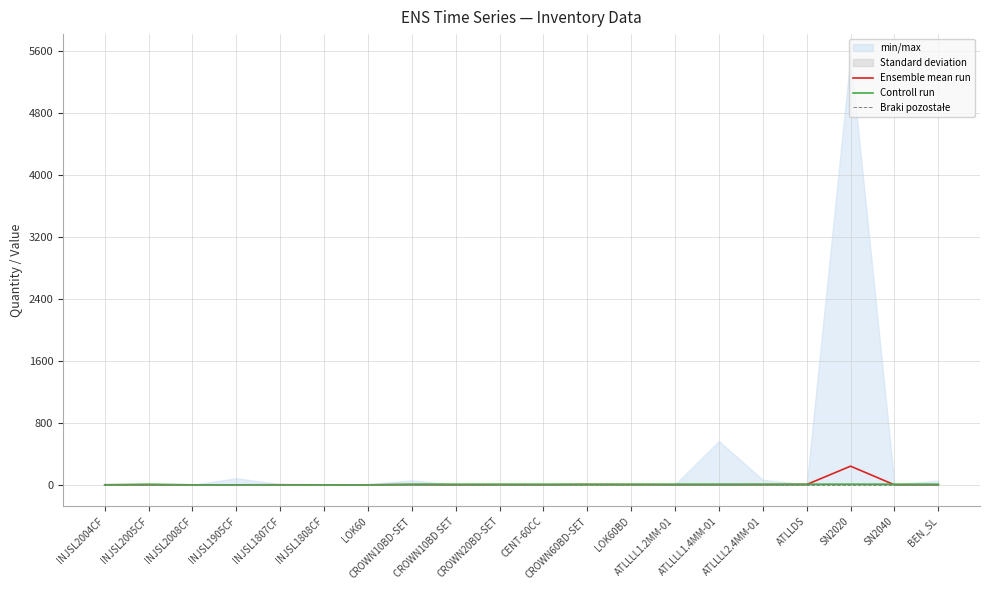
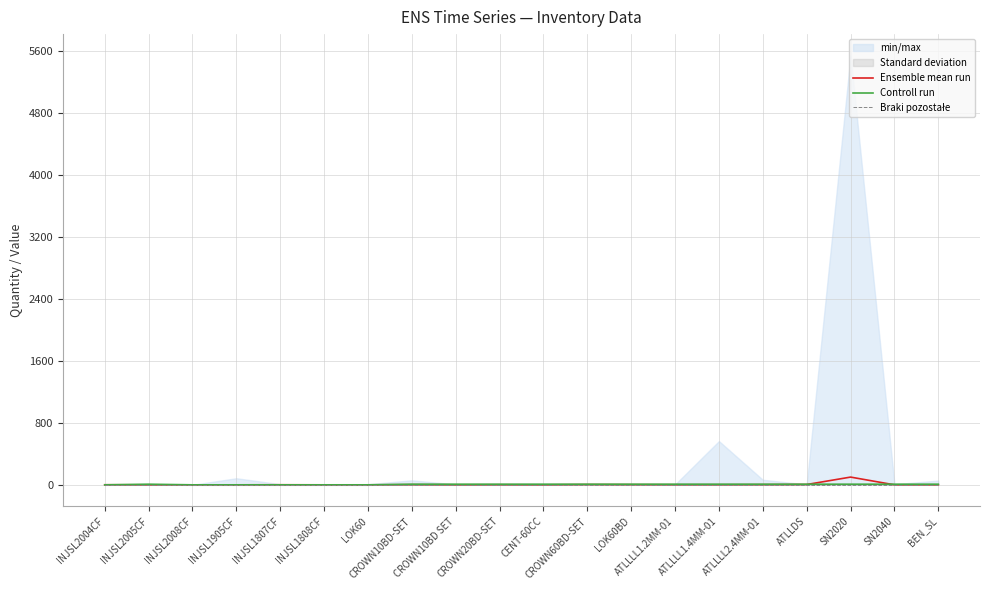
Ensemble mean run, SN2020: 200 -> 100
